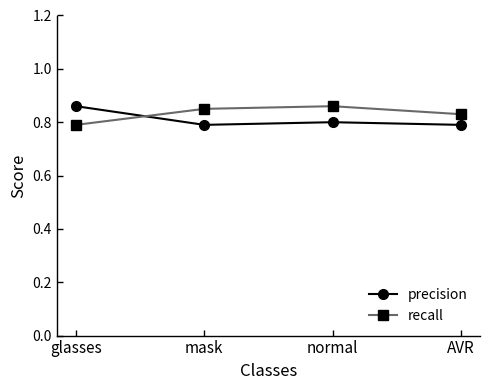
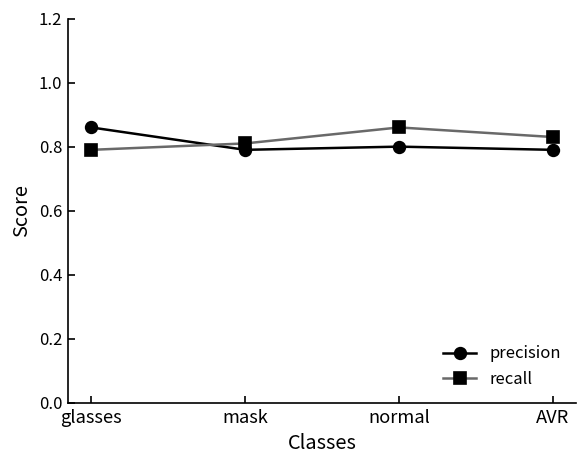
recall, mask: 0.85 -> 0.81
